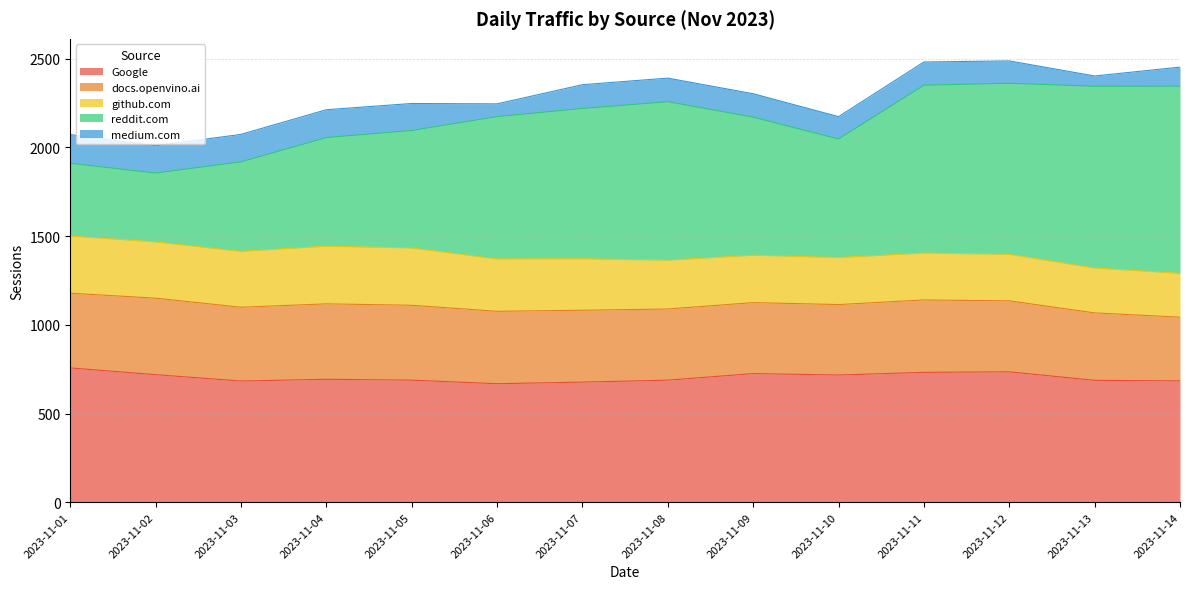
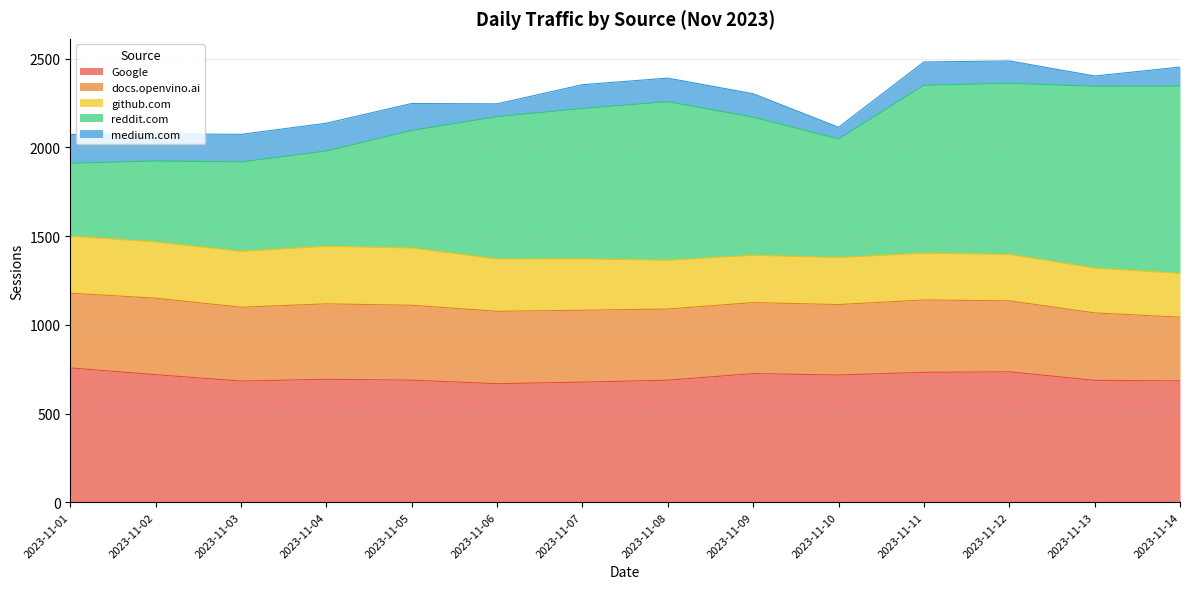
reddit.com, 2023-11-02: 390 -> 460
reddit.com, 2023-11-04: 610 -> 540
medium.com, 2023-11-10: 130 -> 70
